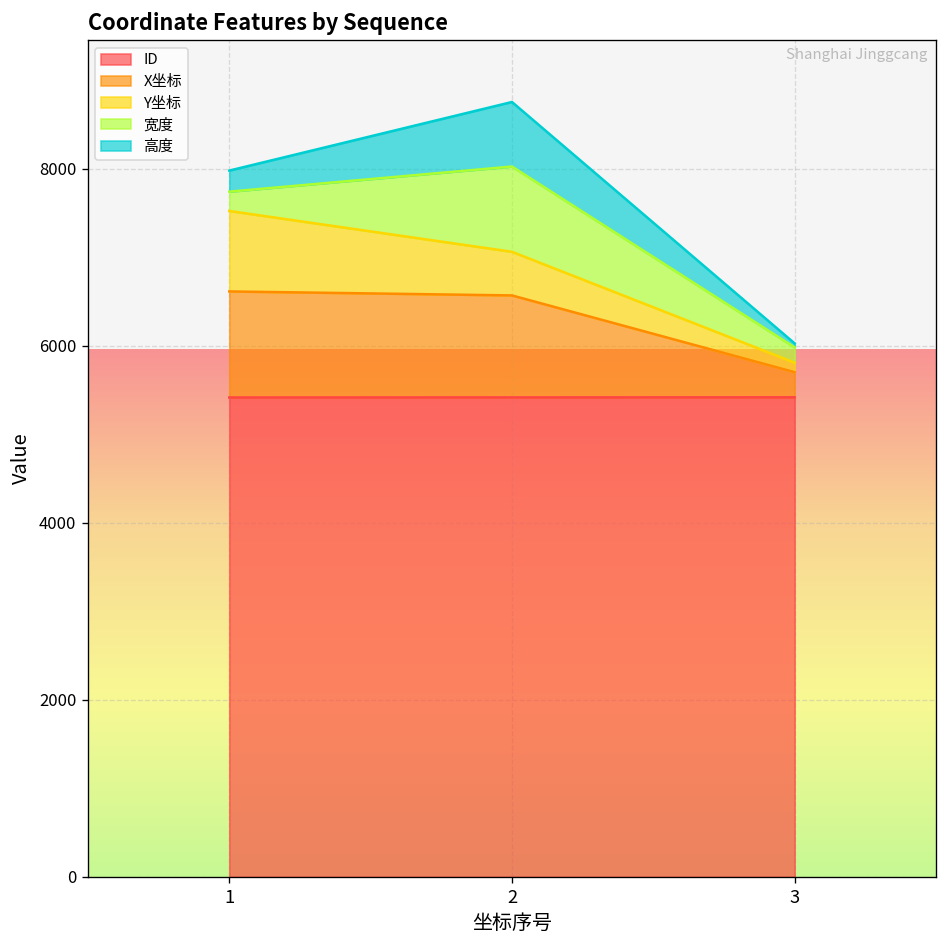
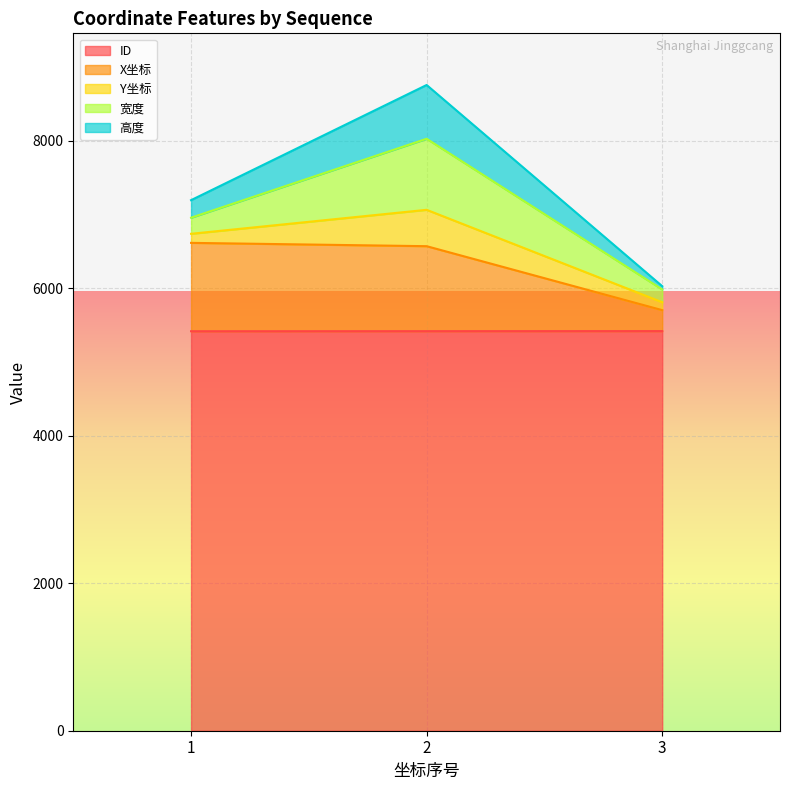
Y坐标, 1: 900 -> 100
